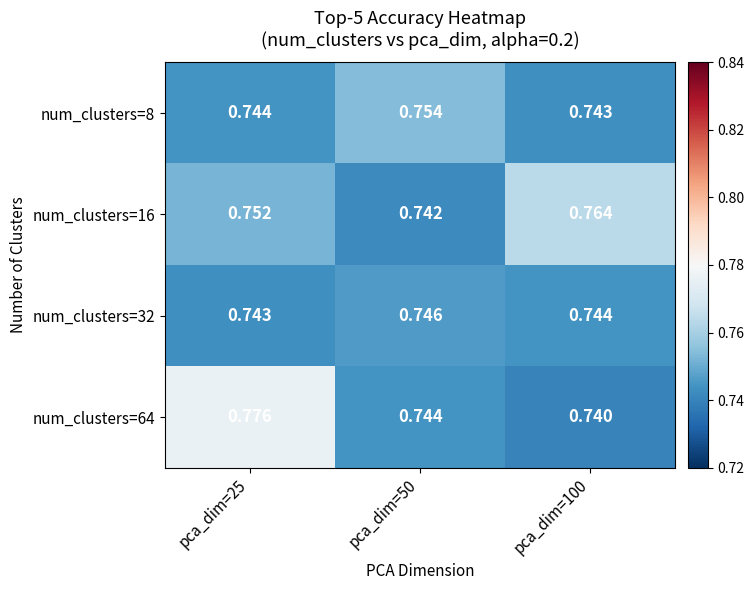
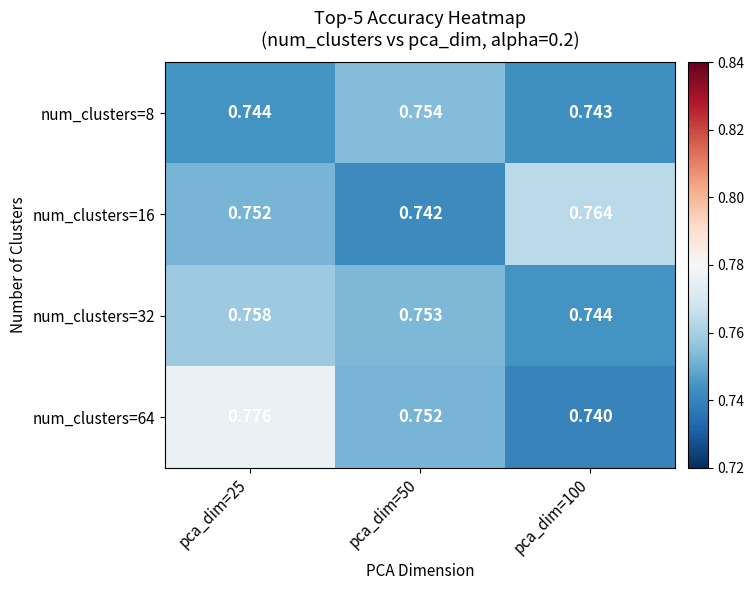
num_clusters=32, pca_dim=25: 0.743 -> 0.758
num_clusters=32, pca_dim=50: 0.746 -> 0.753
num_clusters=64, pca_dim=50: 0.744 -> 0.752
